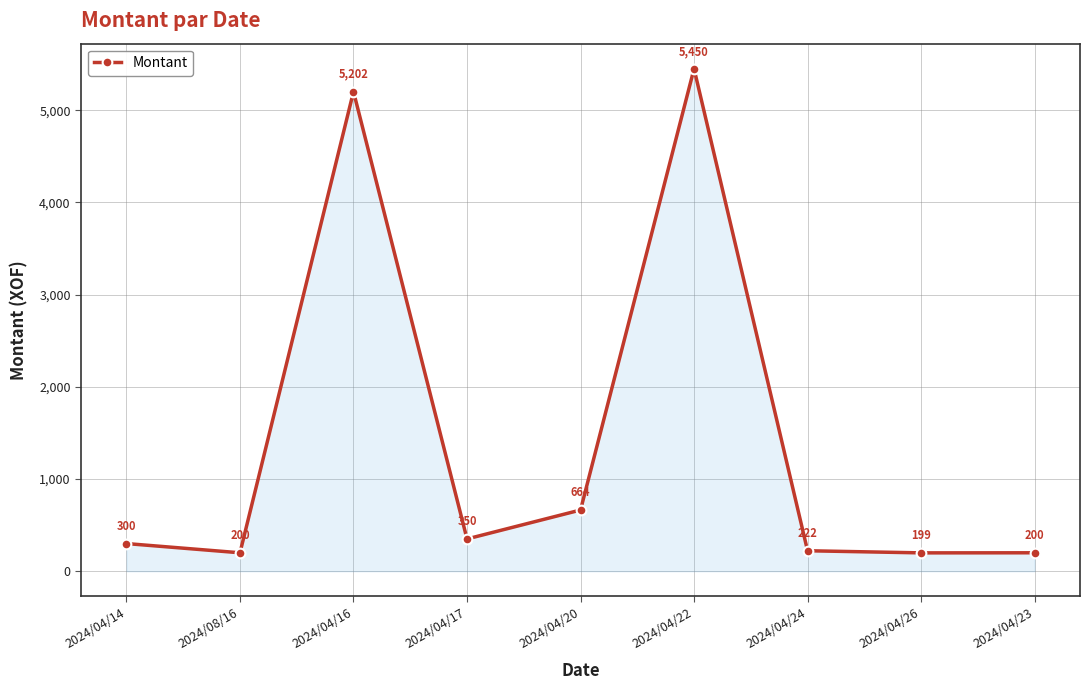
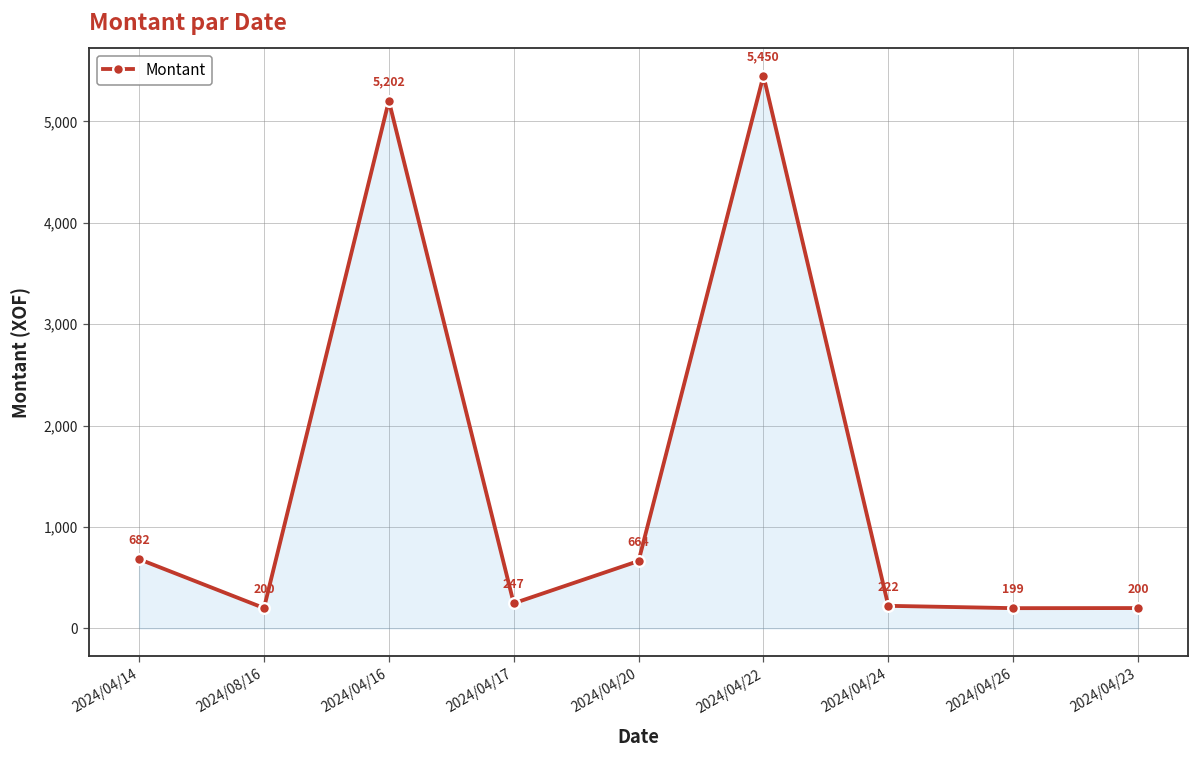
2024/04/14: 300 -> 682
2024/04/17: 350 -> 247
